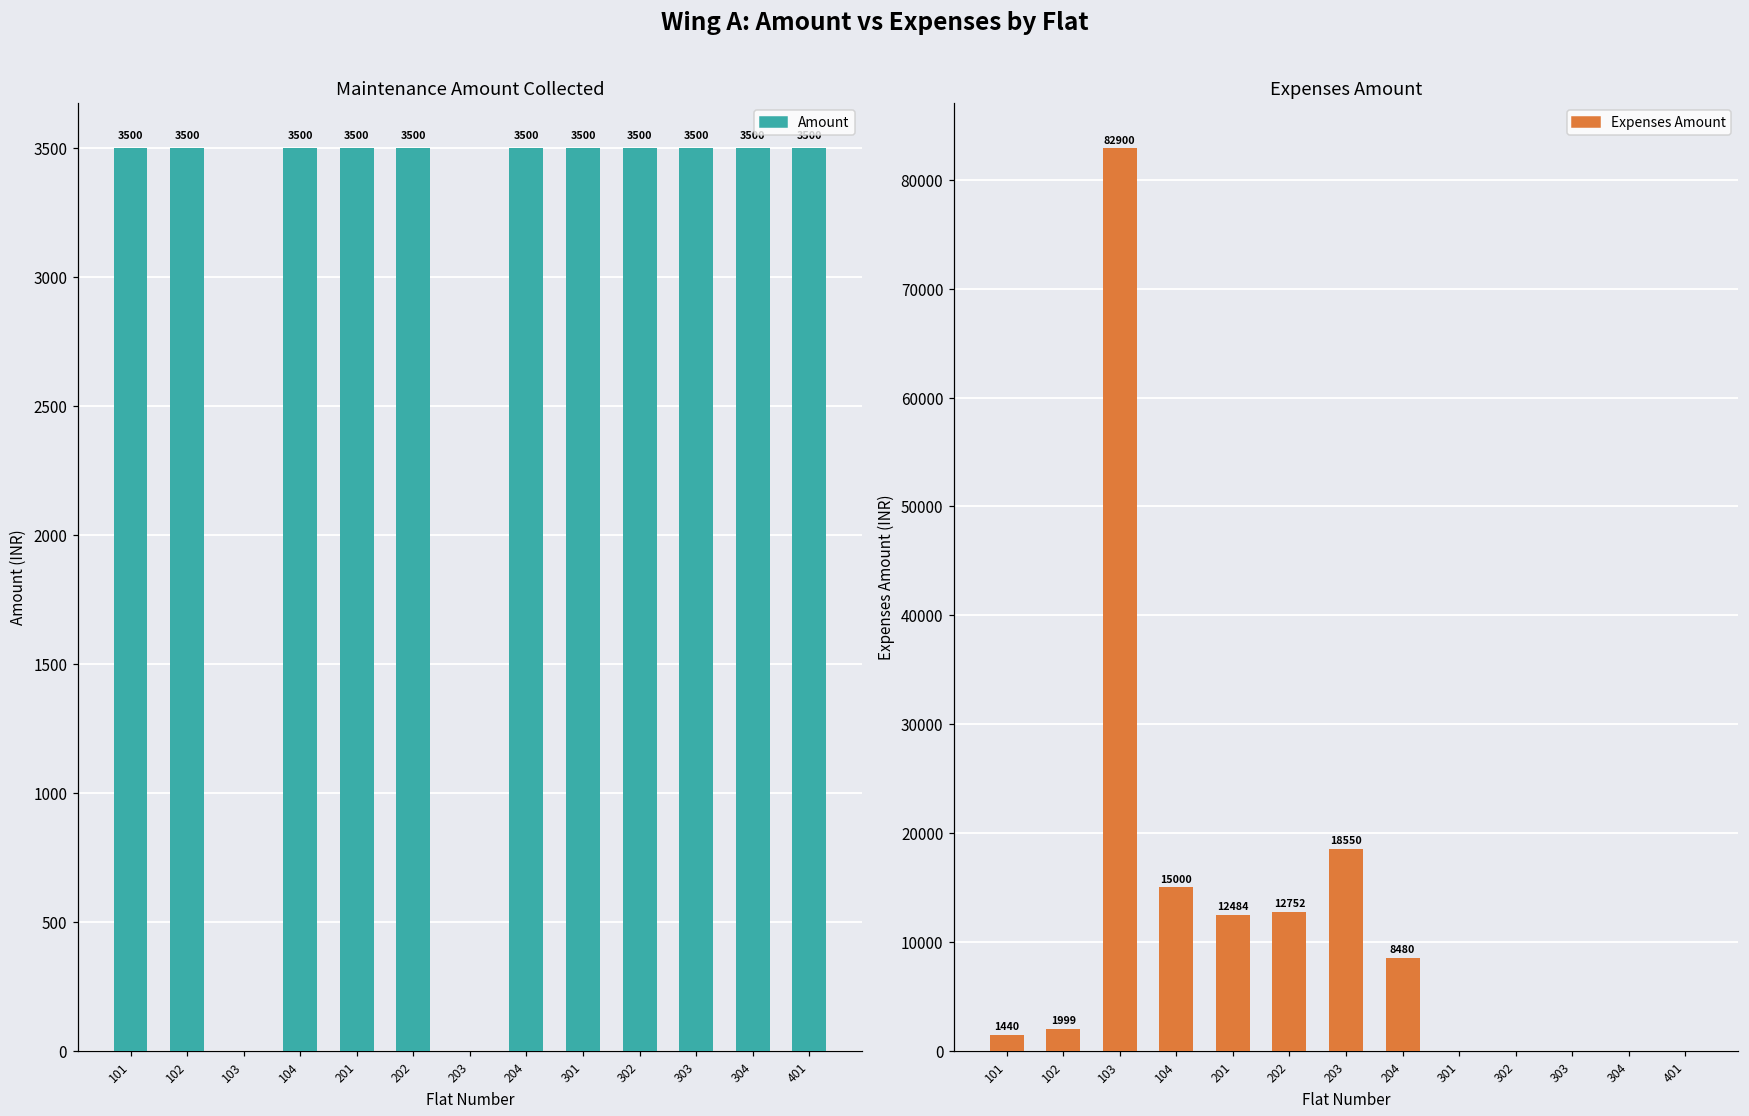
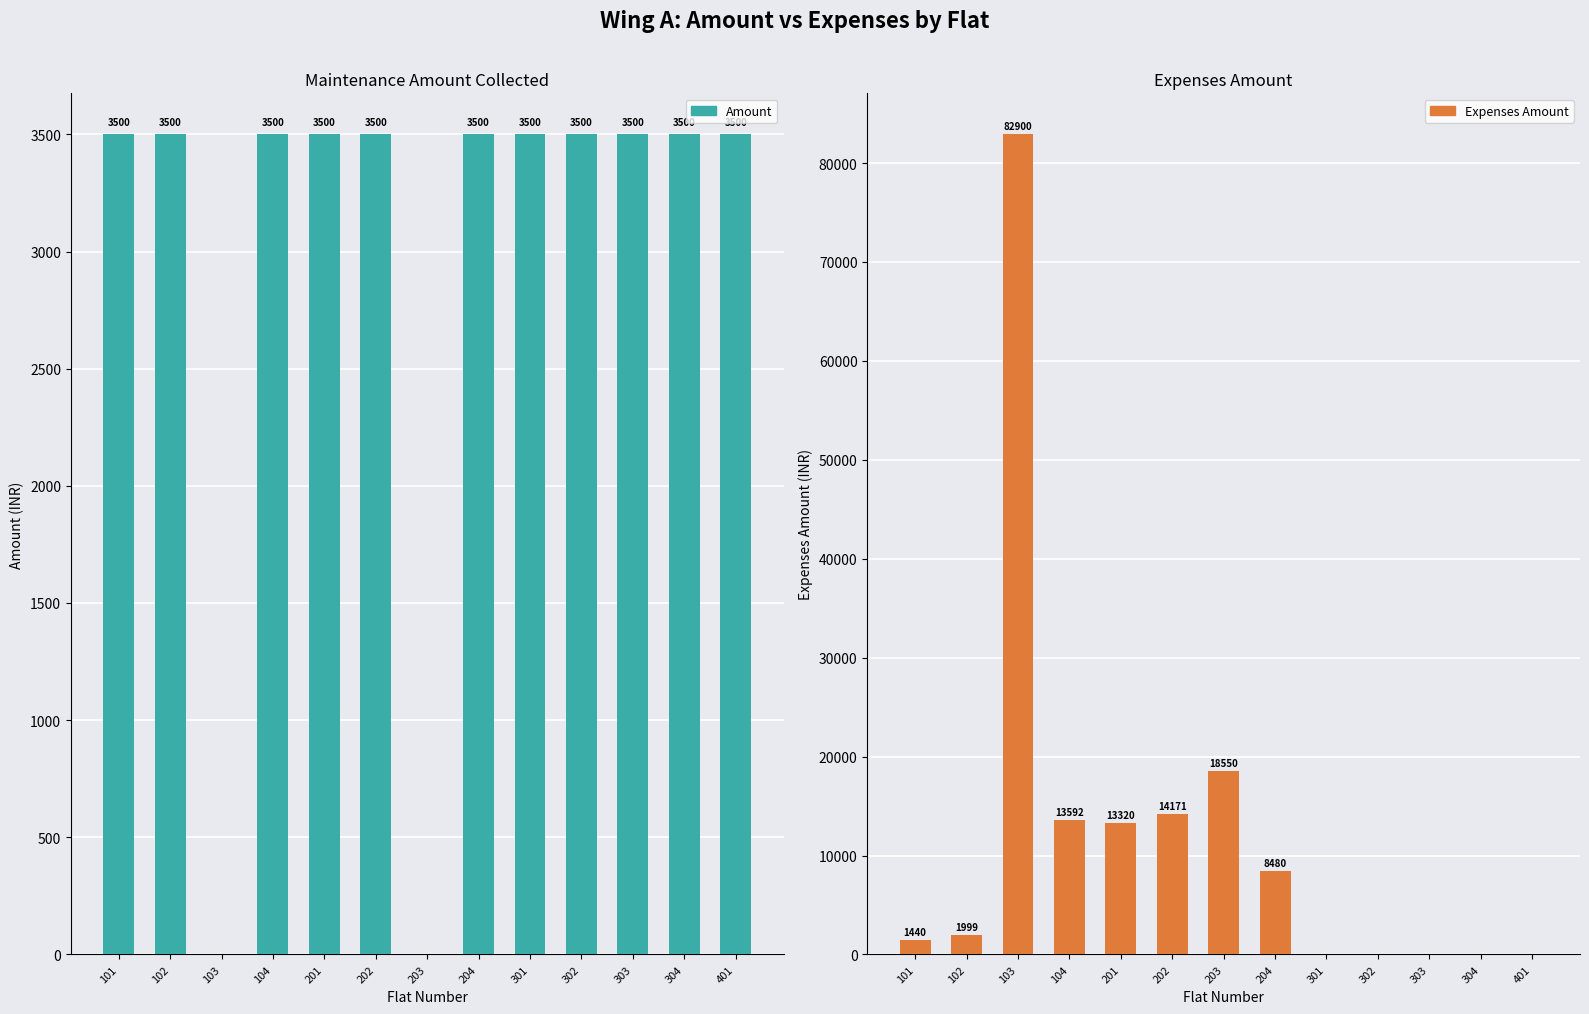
Expenses Amount, 104: 15000 -> 13592
Expenses Amount, 201: 12484 -> 13320
Expenses Amount, 202: 12752 -> 14171
